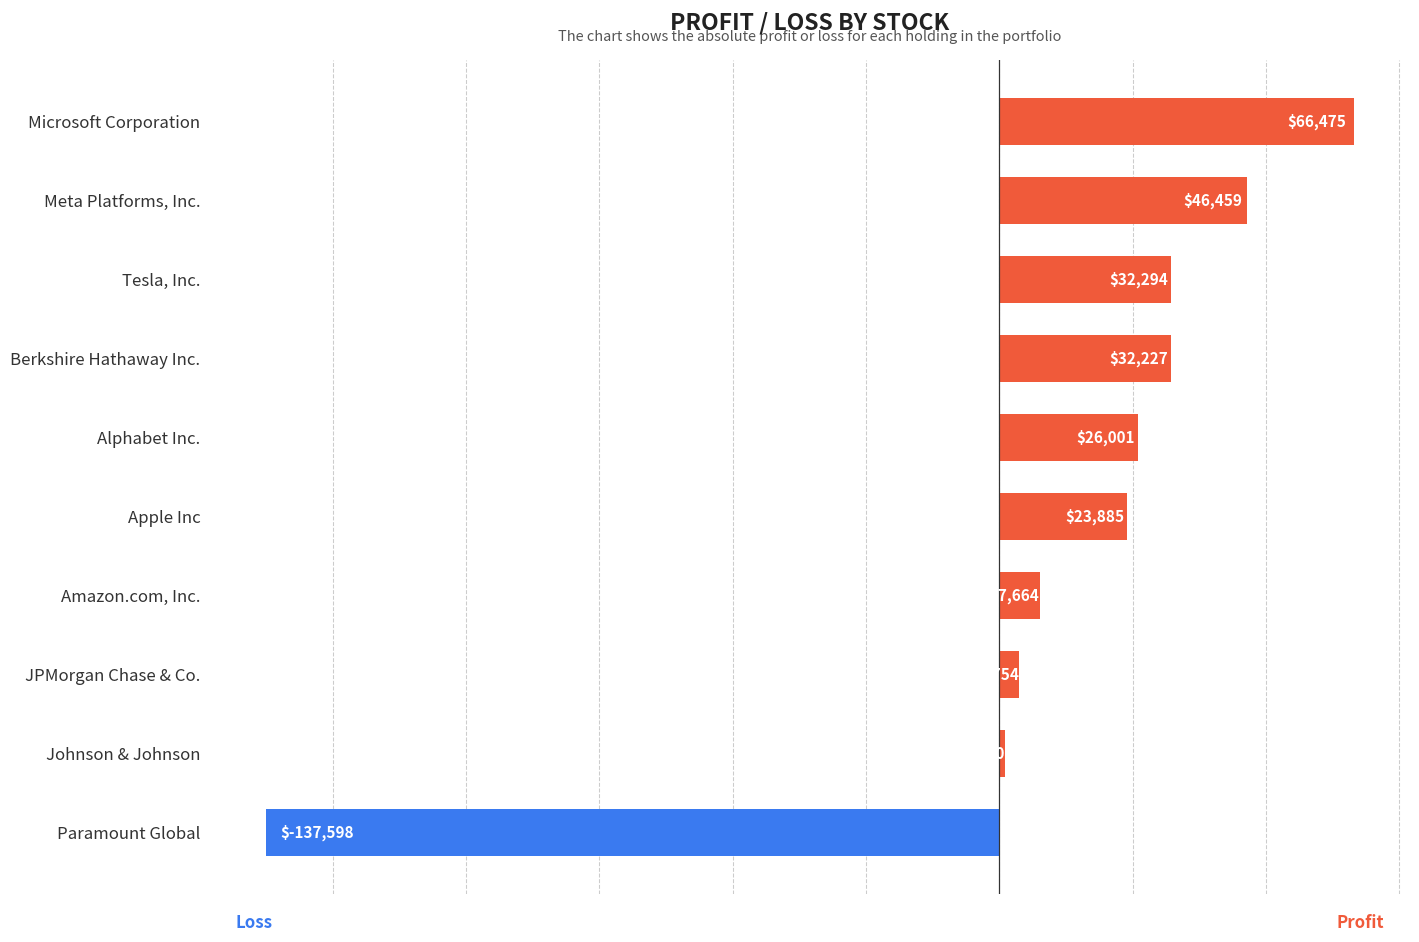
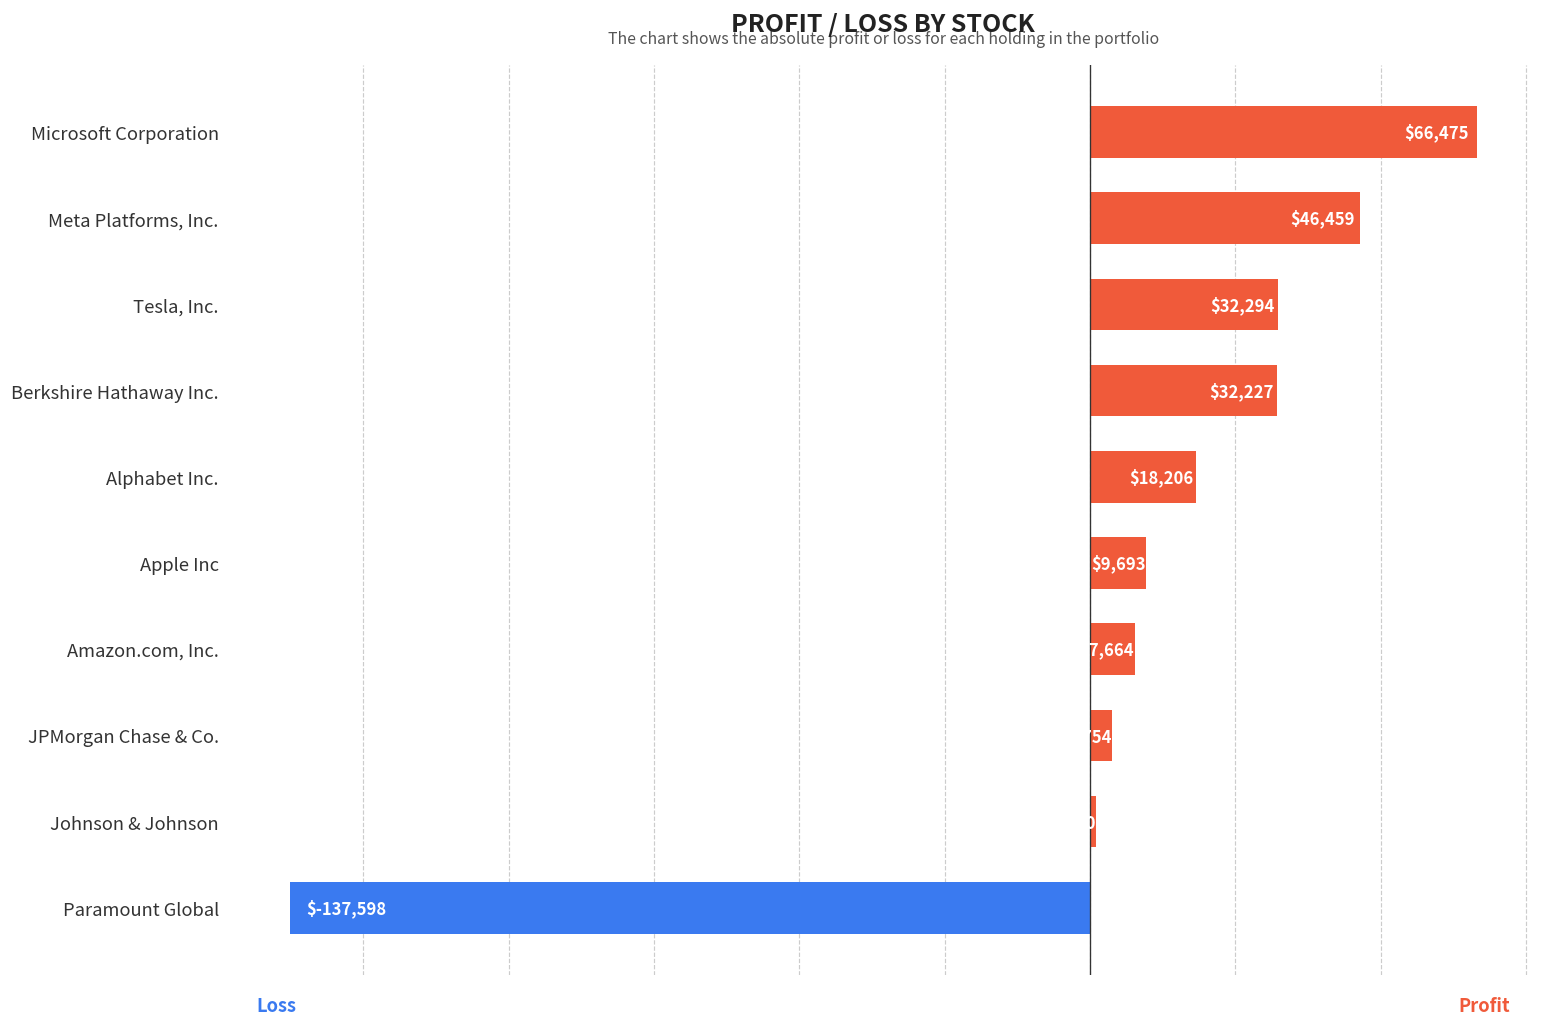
Alphabet Inc.: $26,001 -> $18,206
Apple Inc: $23,885 -> $9,693
